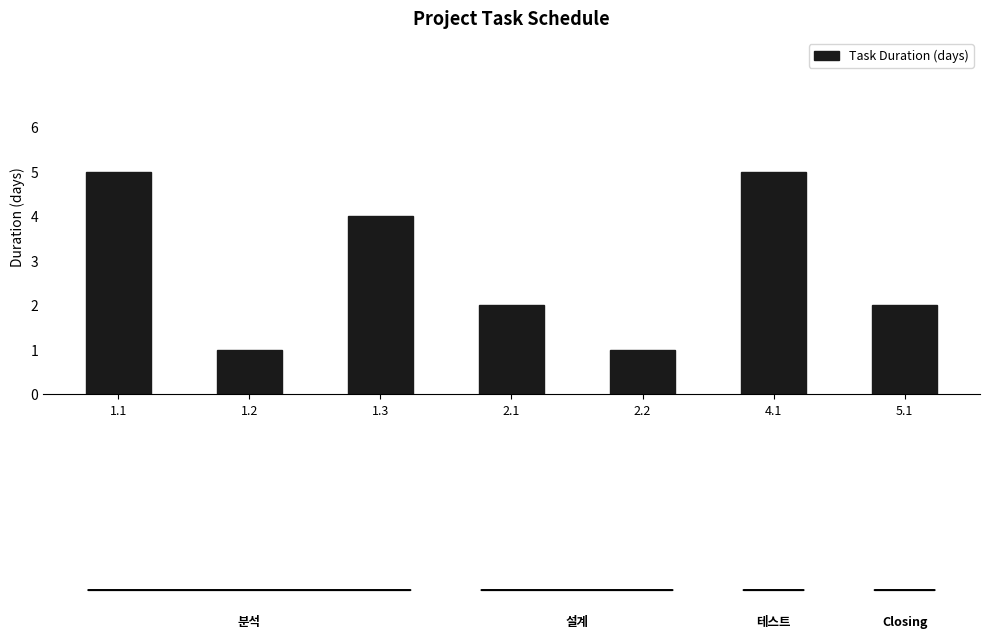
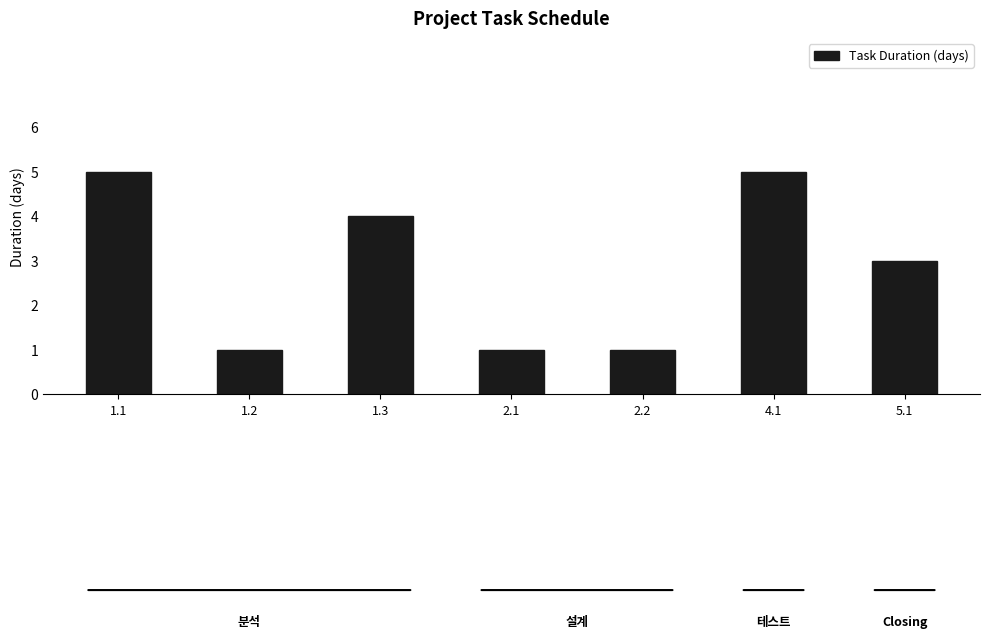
2.1: 2 -> 1
5.1: 2 -> 3
